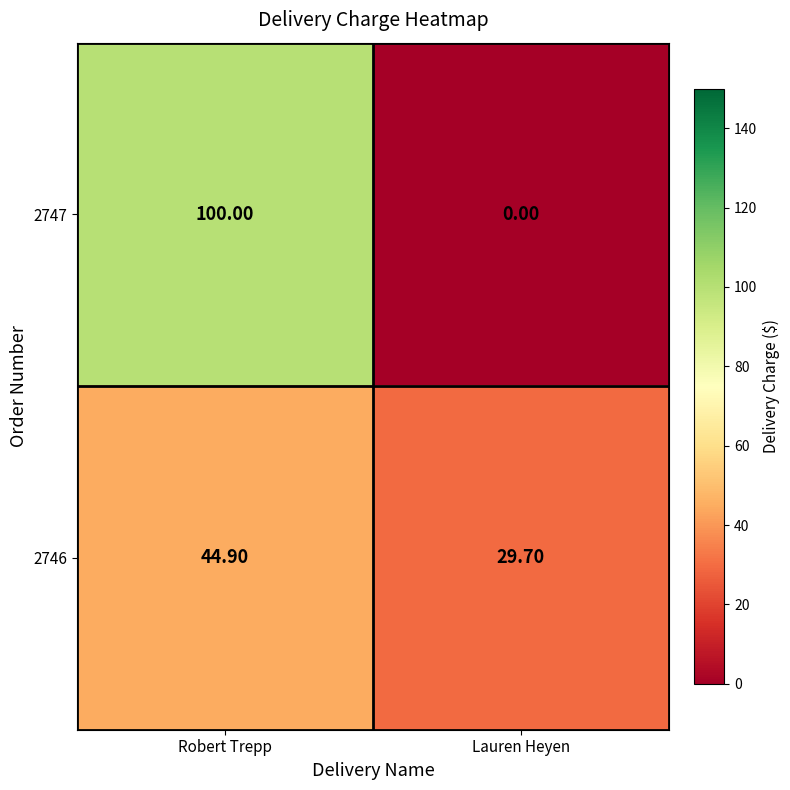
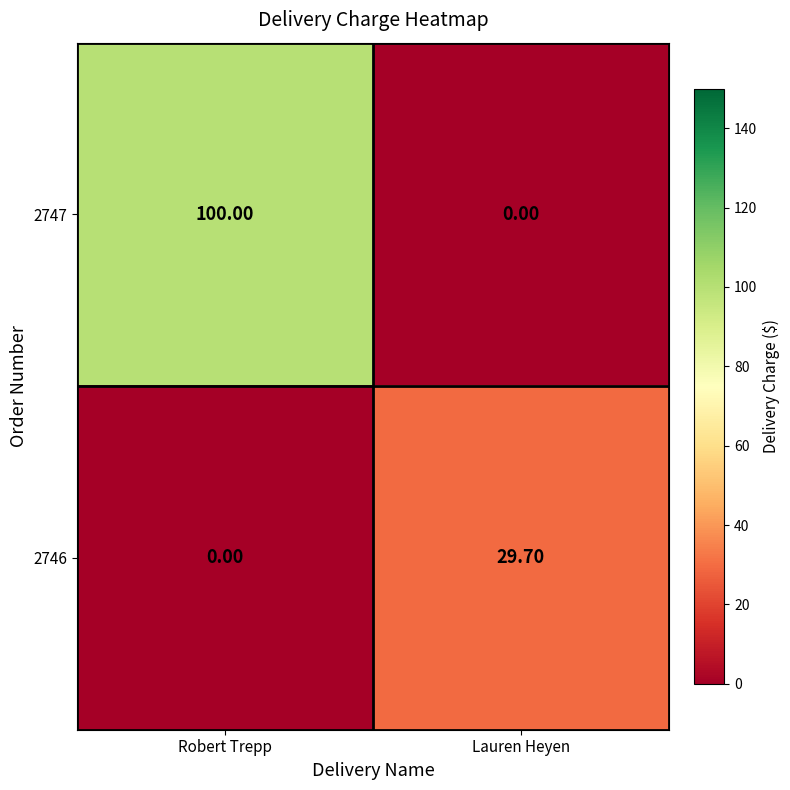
2746, Robert Trepp: 44.90 -> 0.00
